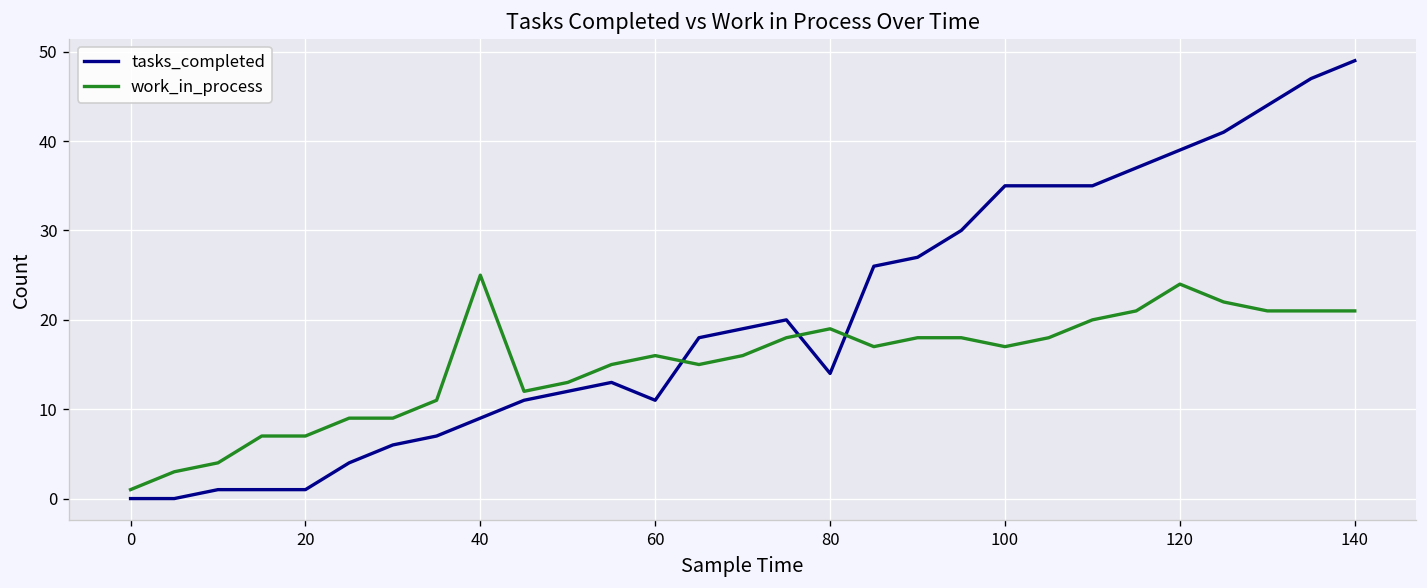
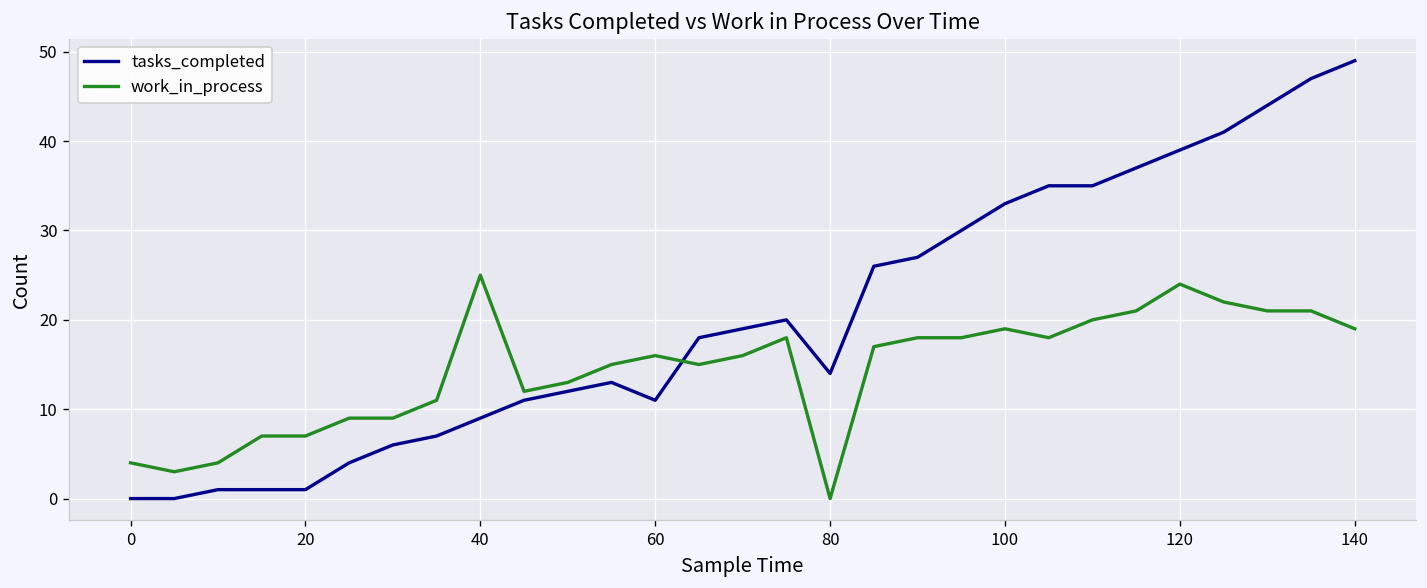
work_in_process, 0: 1 -> 4
work_in_process, 80: 19 -> 0
tasks_completed, 100: 35 -> 33
work_in_process, 100: 17 -> 19
work_in_process, 140: 21 -> 19
